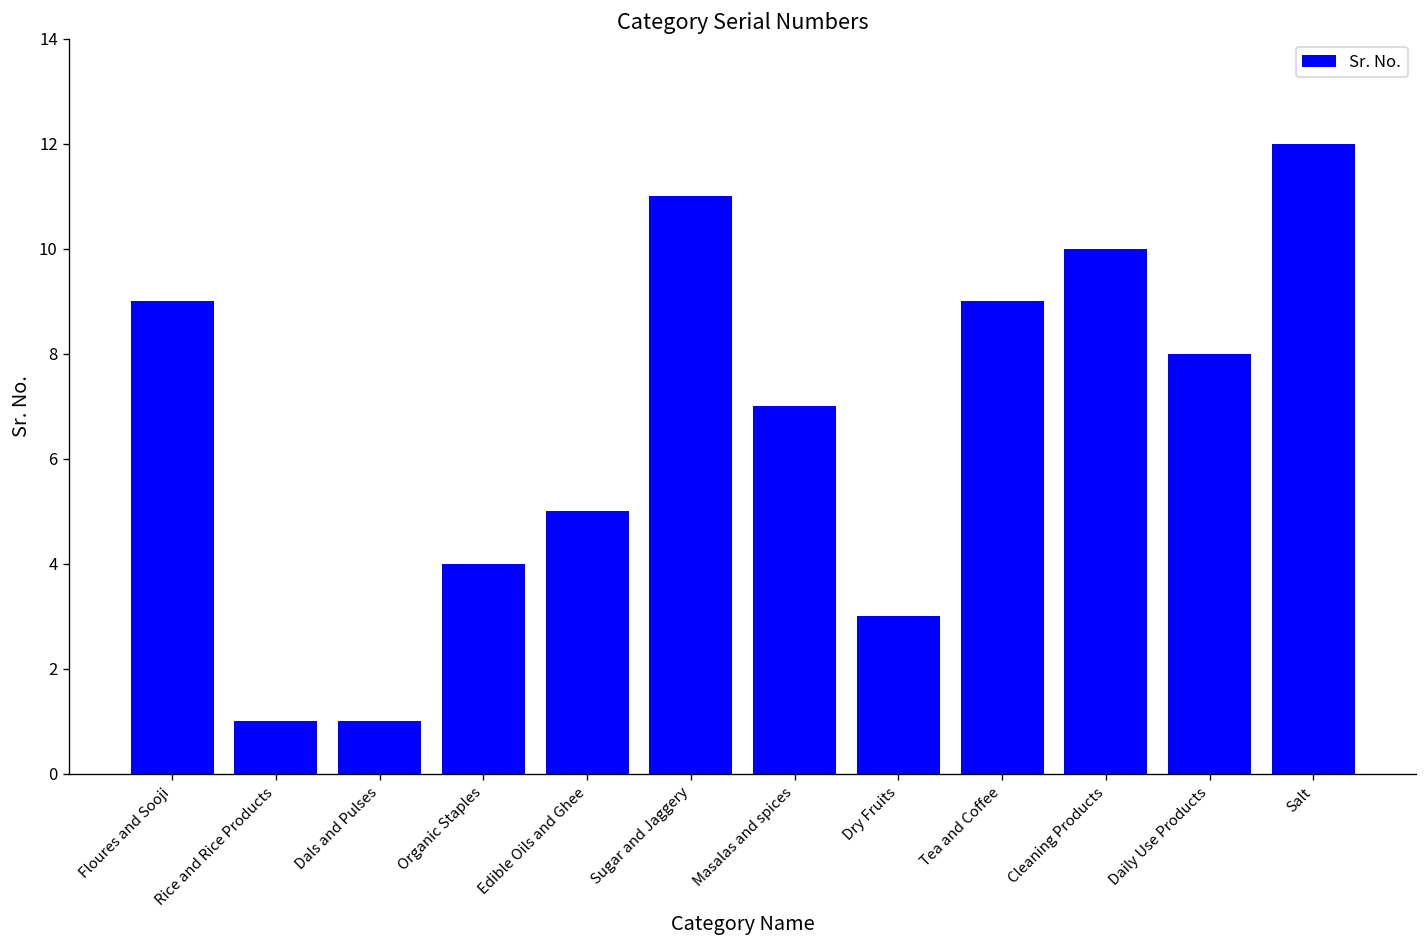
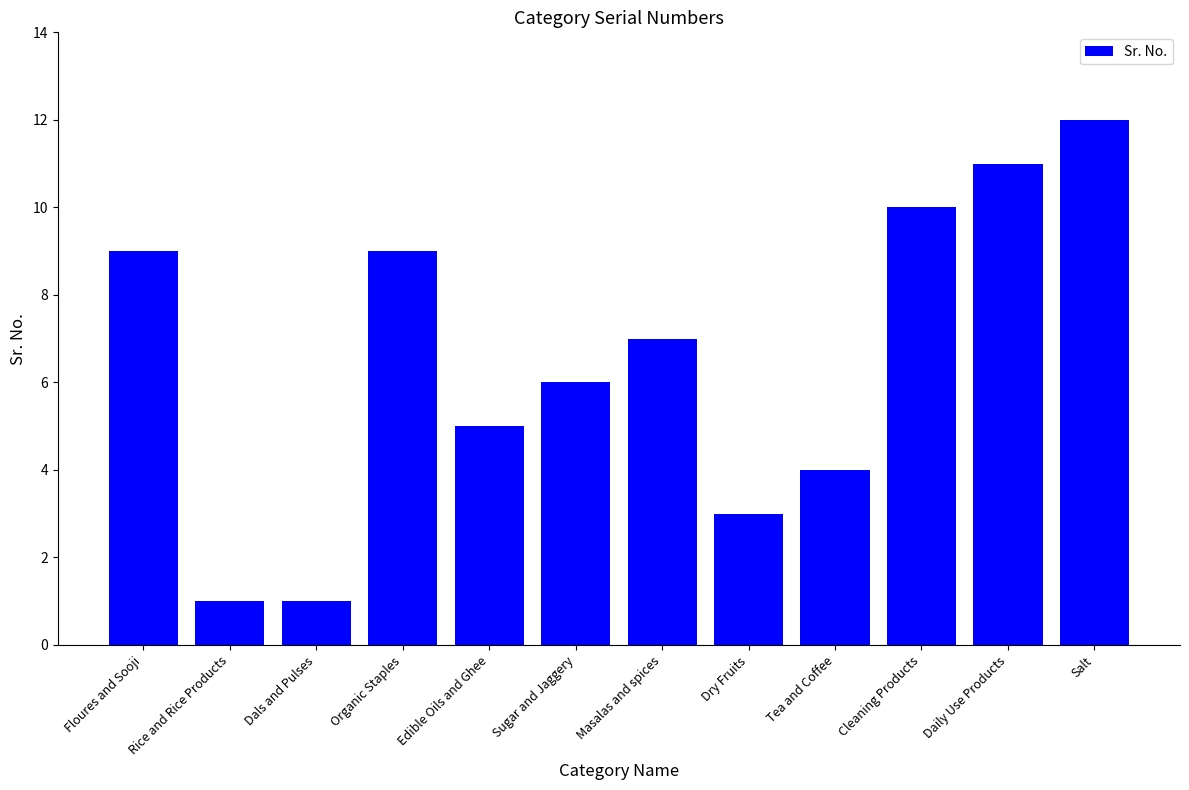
Organic Staples: 4 -> 9
Sugar and Jaggery: 11 -> 6
Tea and Coffee: 9 -> 4
Daily Use Products: 8 -> 11
